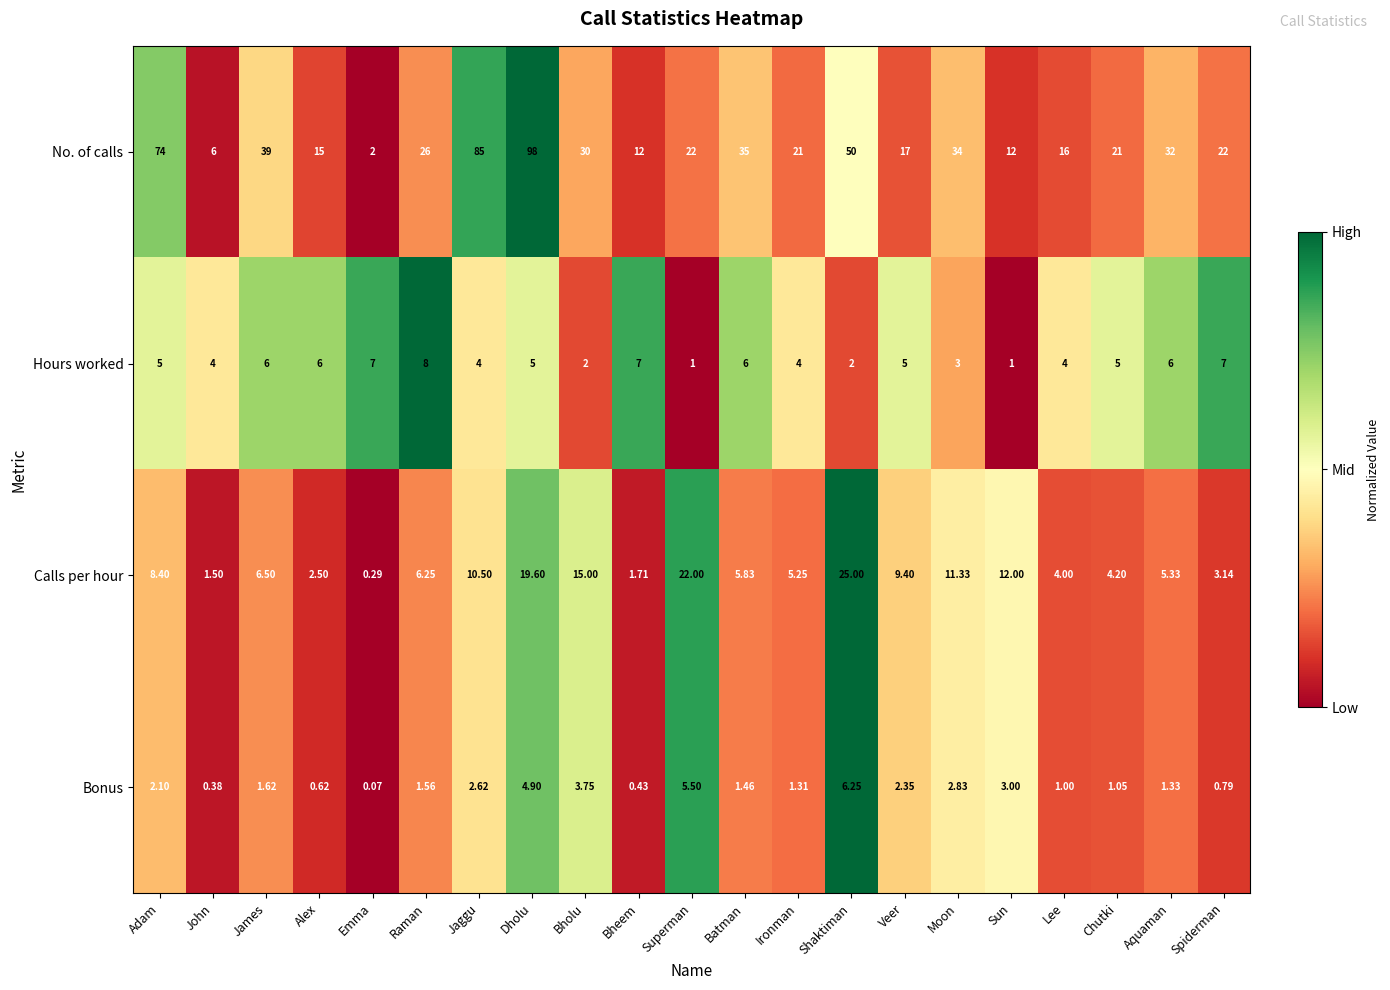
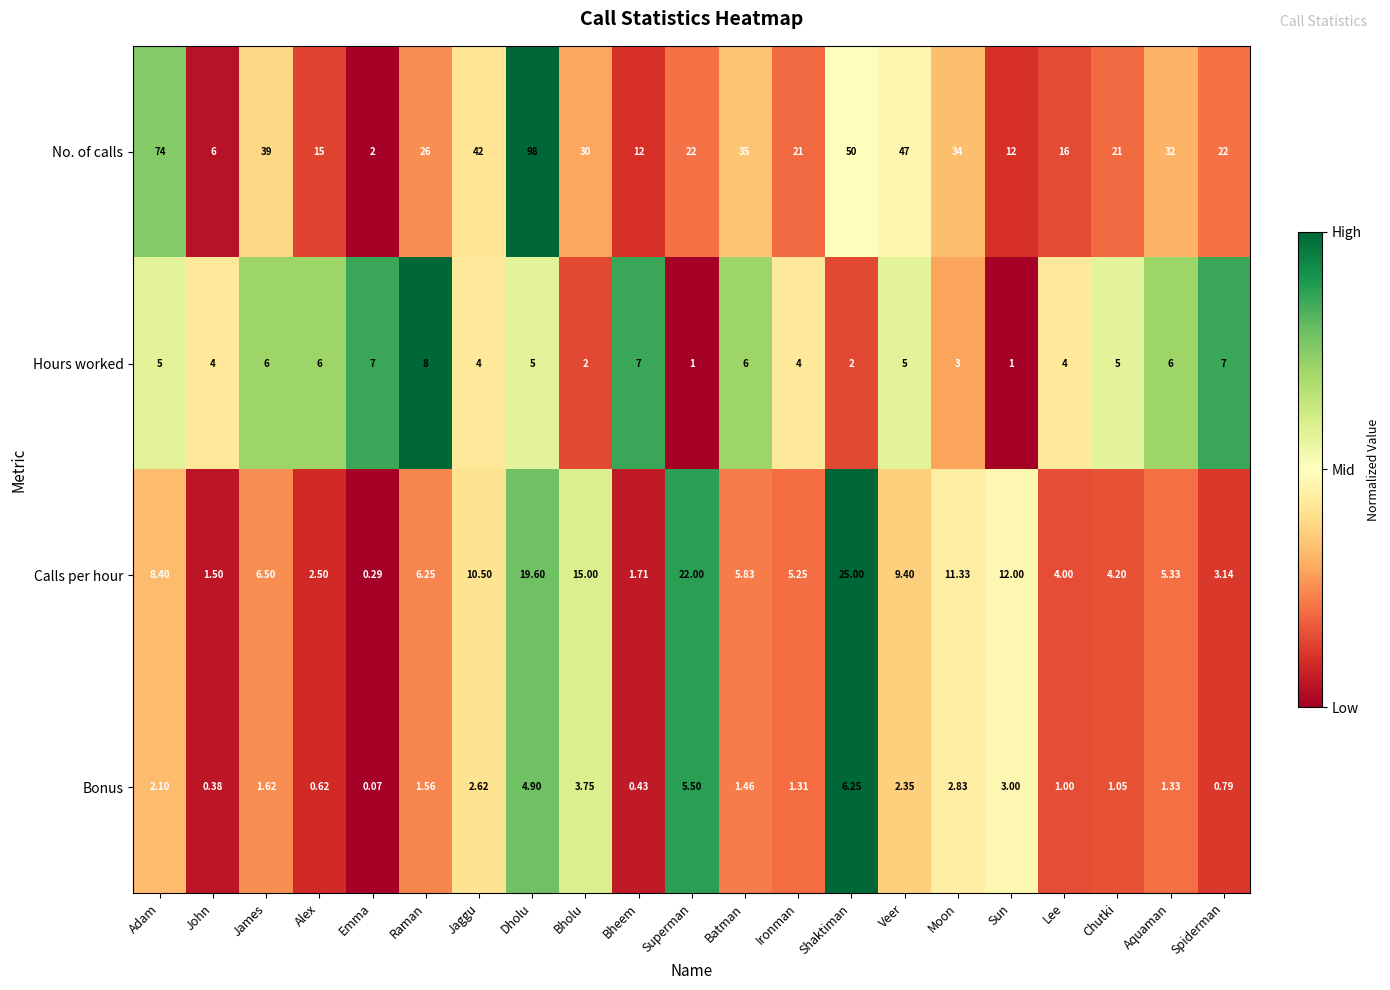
No. of calls, Jaggu: 85 -> 42
No. of calls, Veer: 17 -> 47
